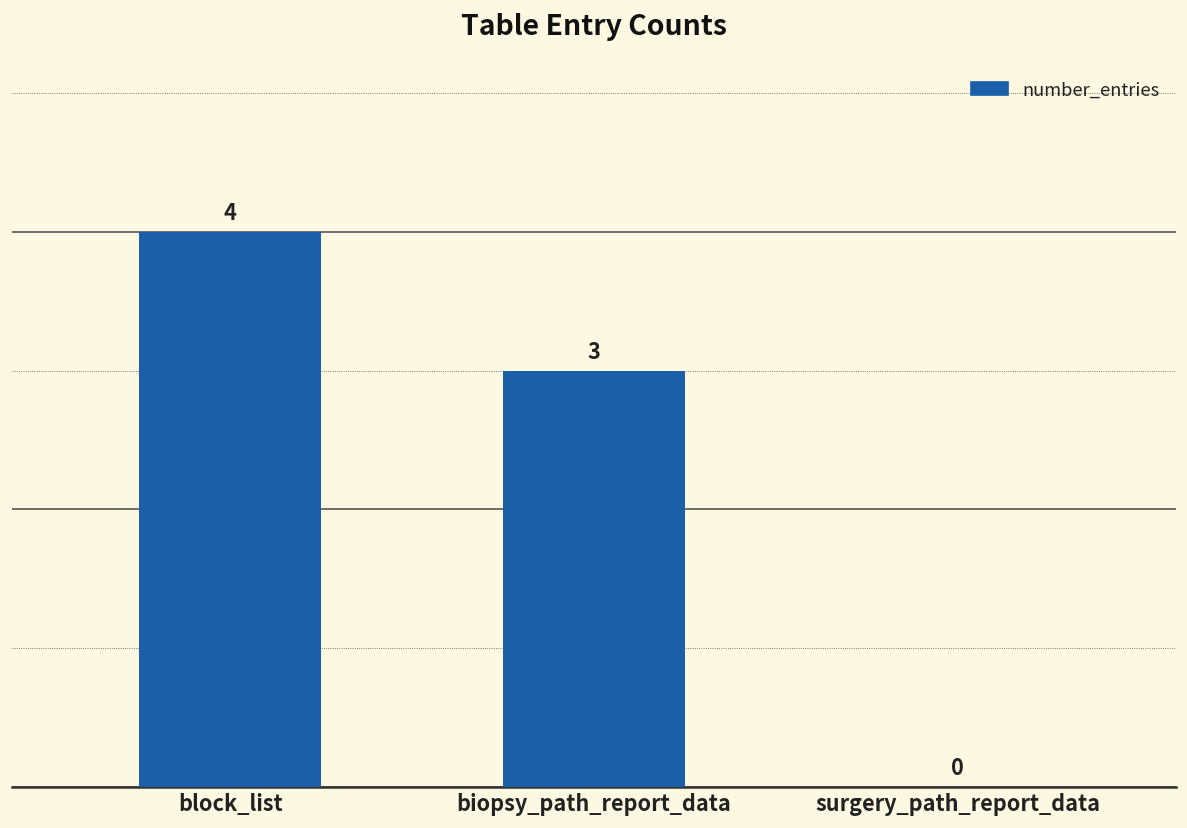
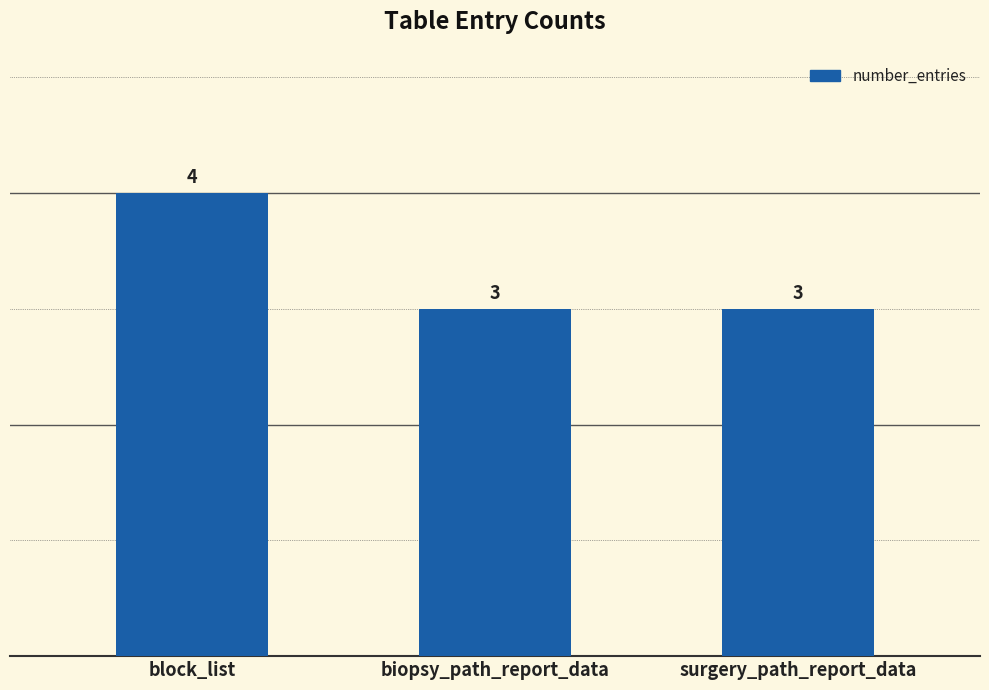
surgery_path_report_data: 0 -> 3
